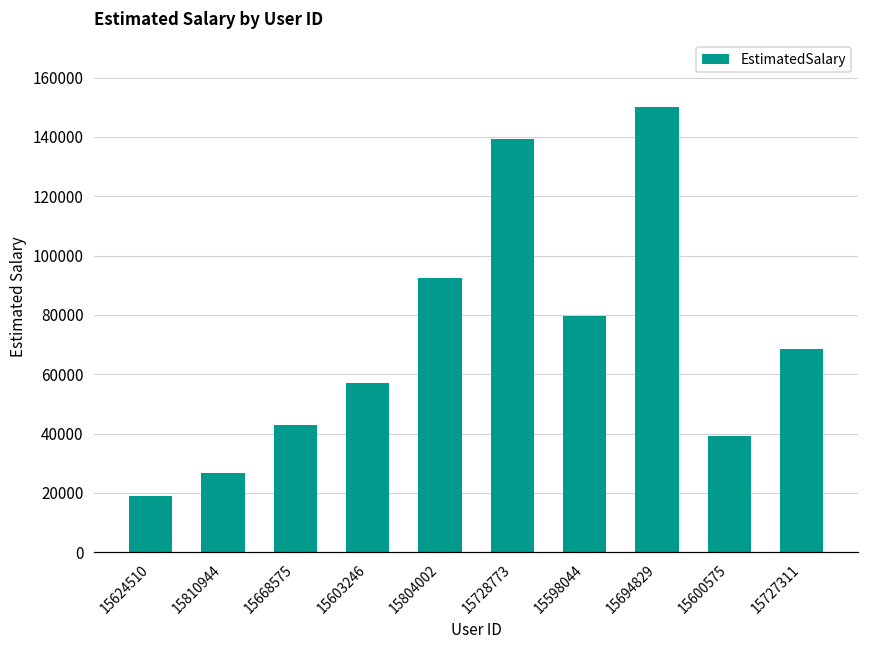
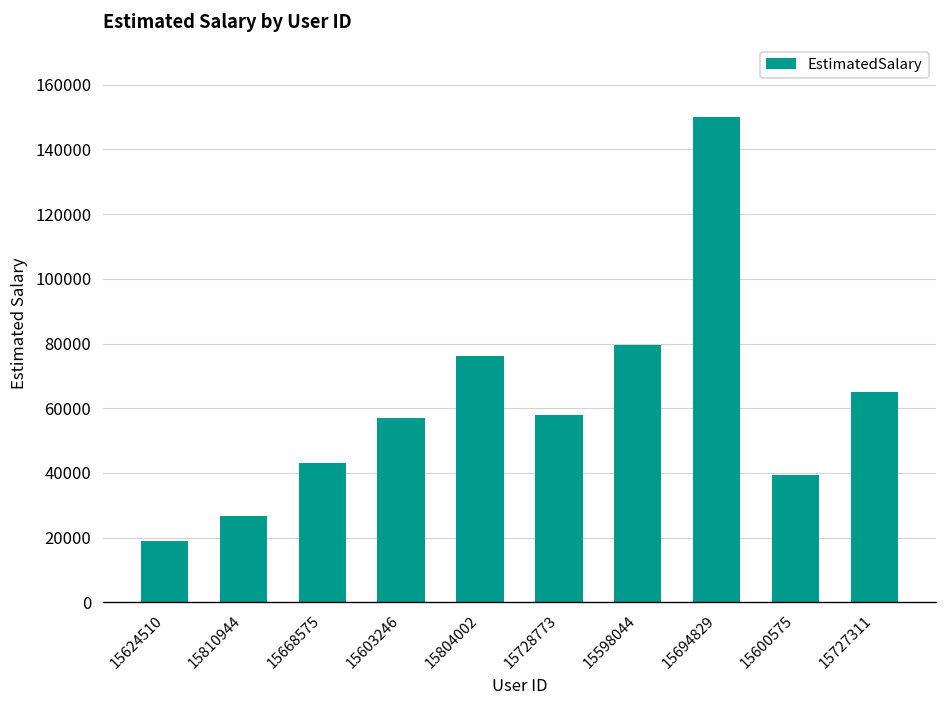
15804002: 93000 -> 76000
15728773: 139000 -> 58000
15727311: 68000 -> 65000
